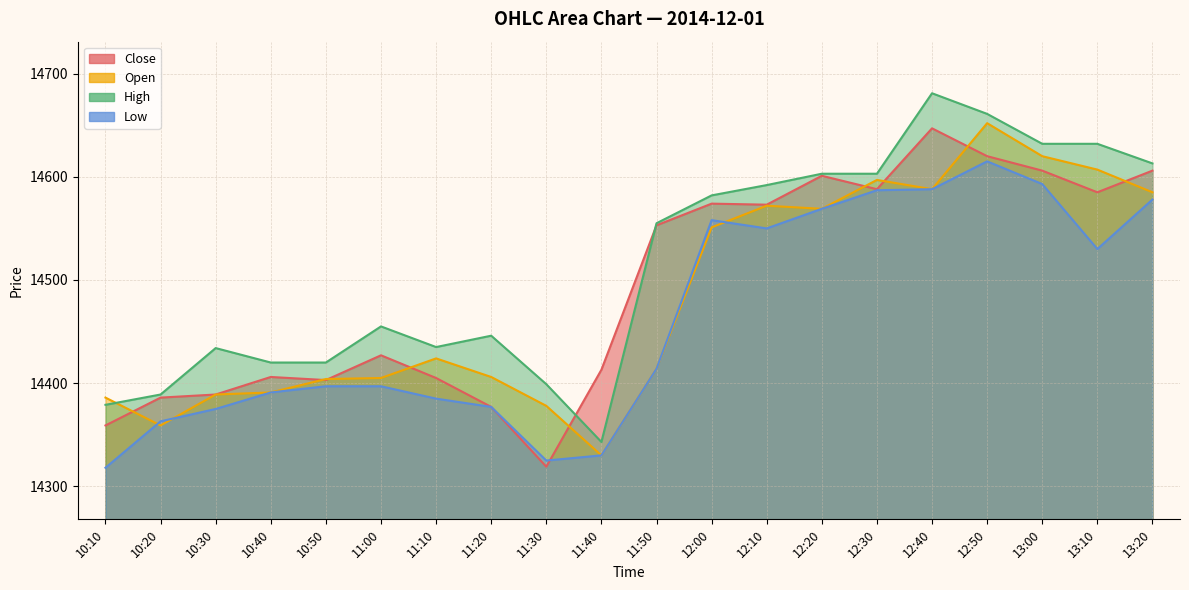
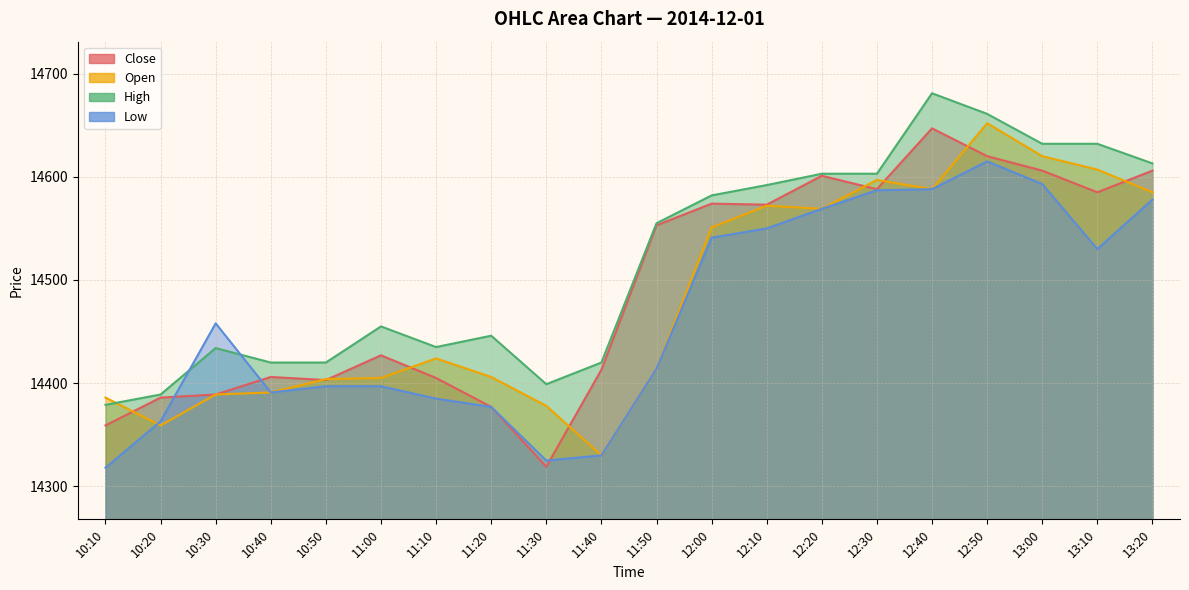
Low, 10:30: 14375 -> 14458
High, 11:40: 14343 -> 14420
Low, 12:00: 14558 -> 14541
